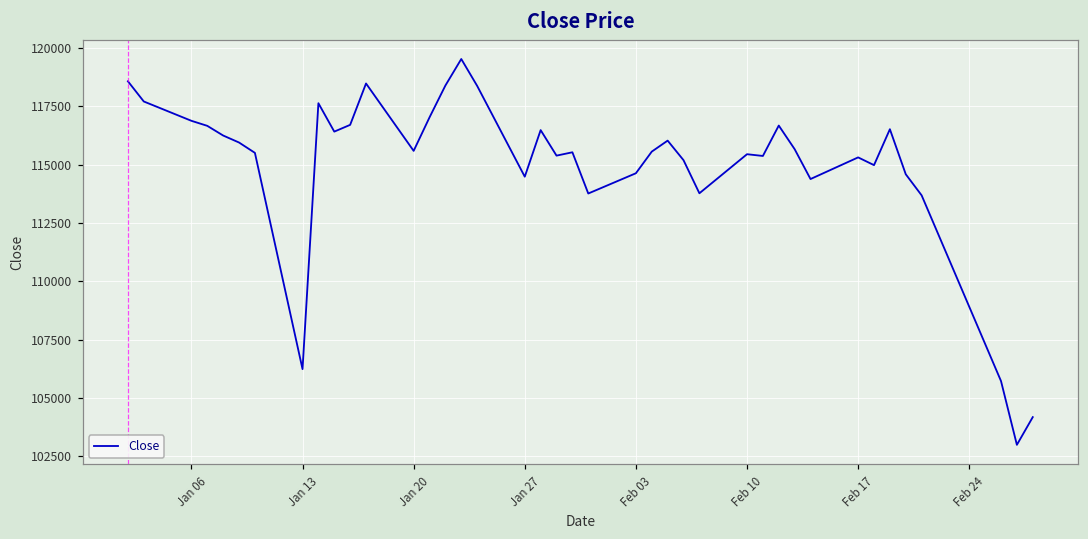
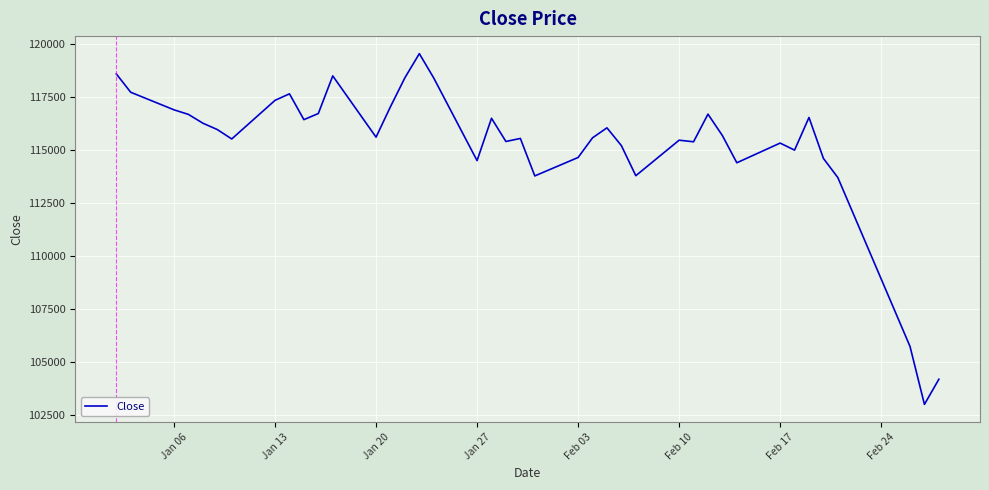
Jan 13: 106200 -> 117300
